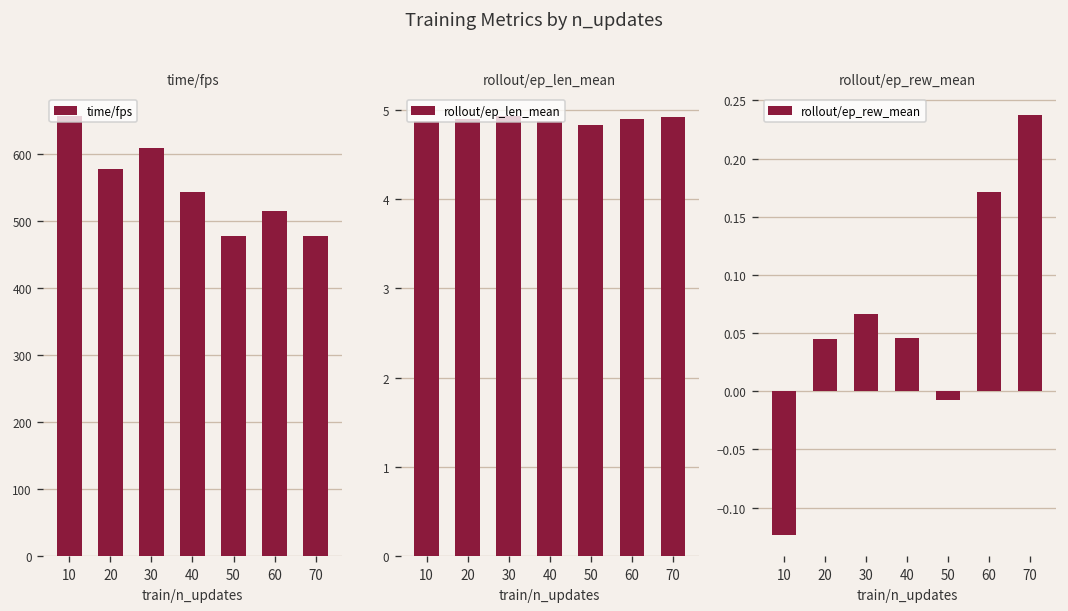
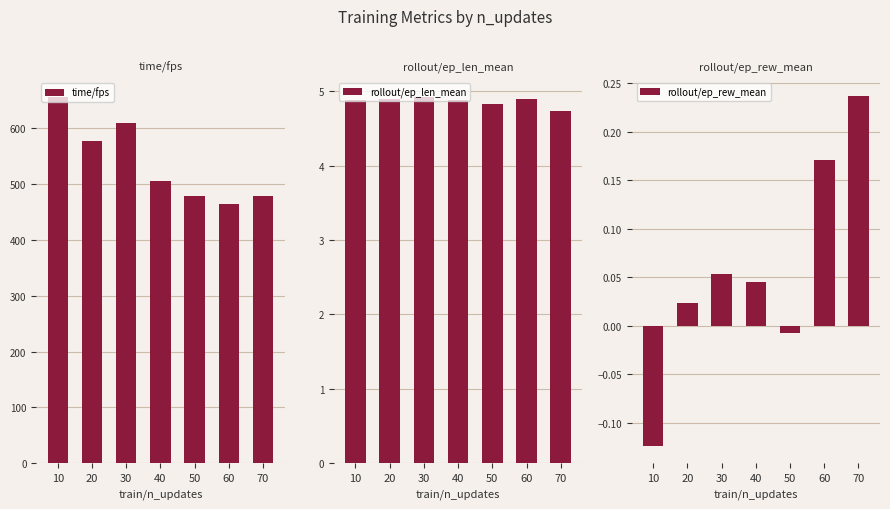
time/fps, 40: 540 -> 510
time/fps, 60: 520 -> 470
rollout/ep_len_mean, 70: 4.9 -> 4.7
rollout/ep_rew_mean, 20: 0.04 -> 0.02
rollout/ep_rew_mean, 30: 0.07 -> 0.05
